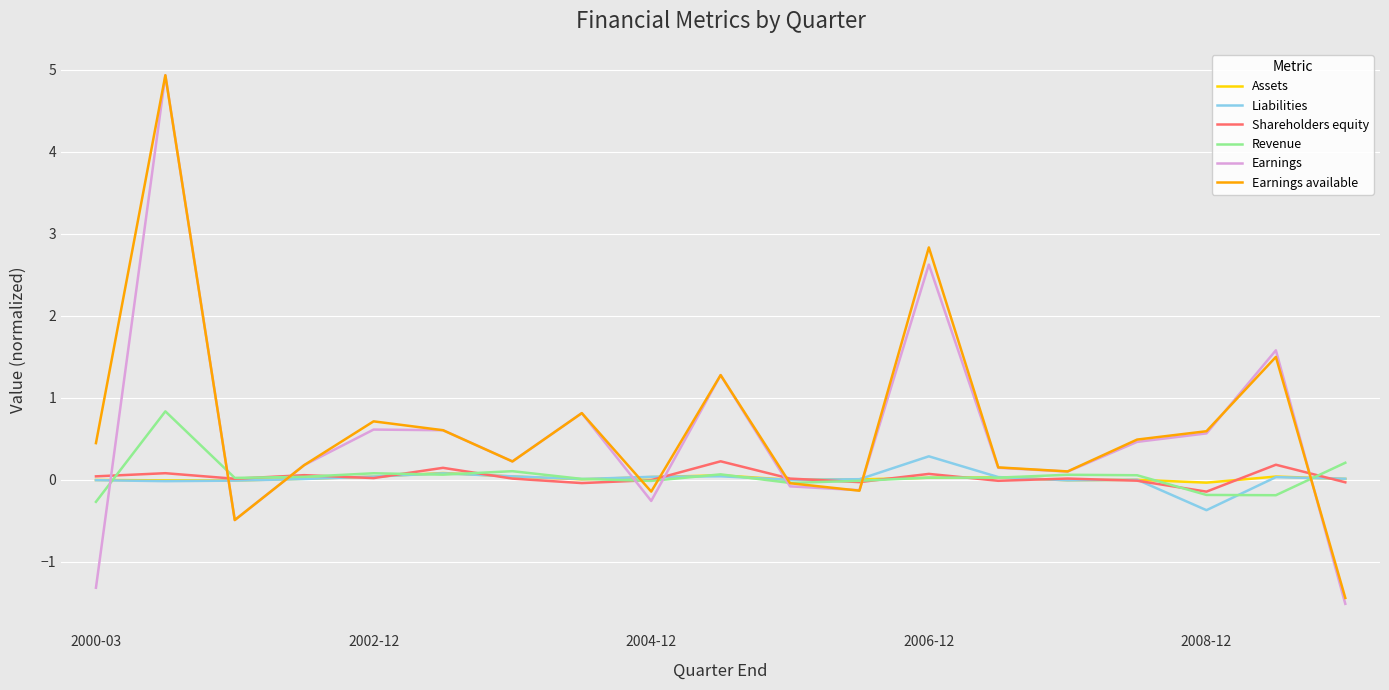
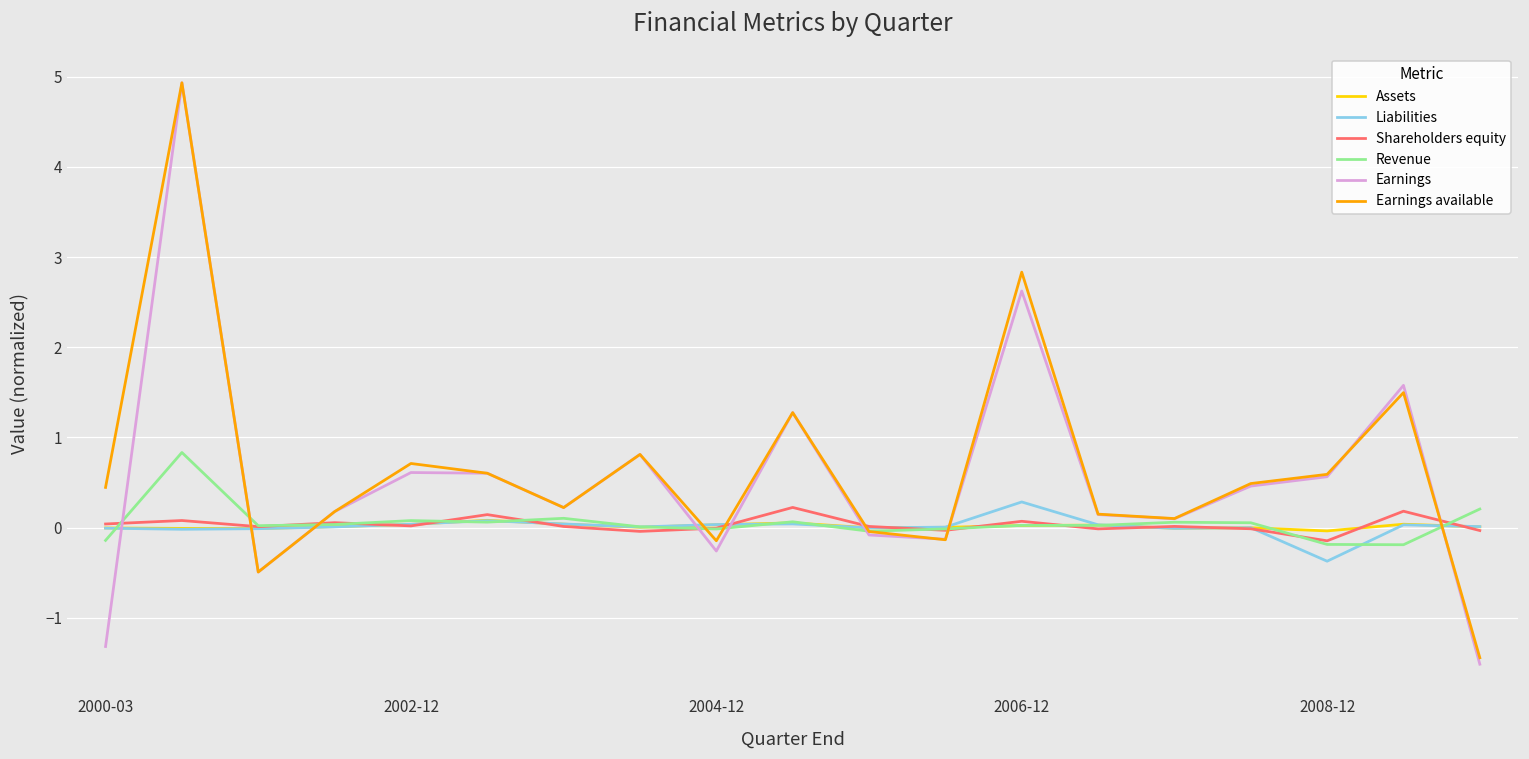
Revenue, 2000-03: -0.3 -> -0.1
